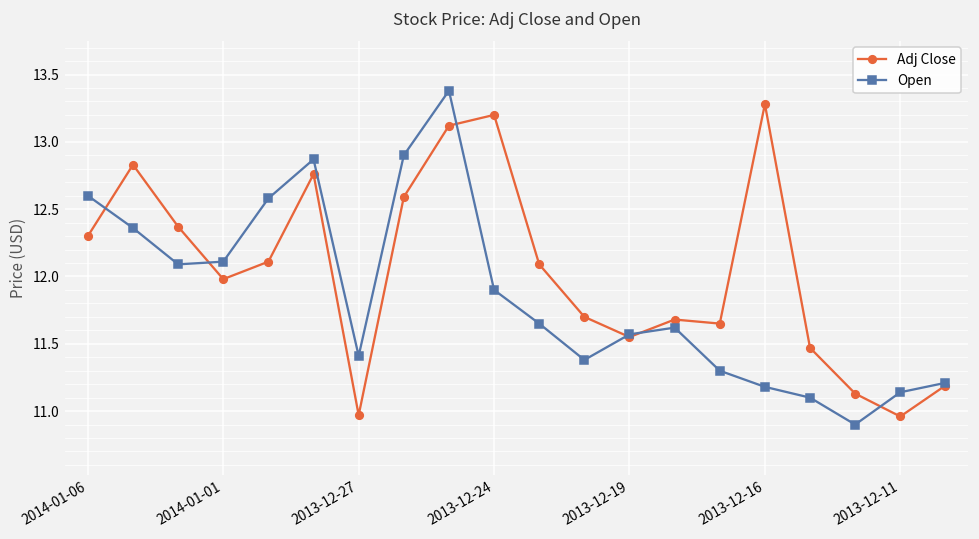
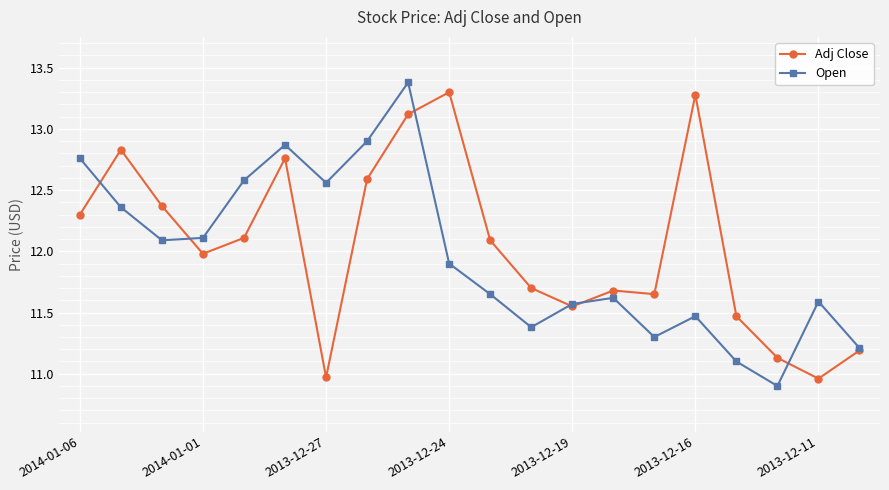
Open, 2014-01-06: 12.60 -> 12.76
Open, 2013-12-27: 11.41 -> 12.56
Adj Close, 2013-12-24: 13.2 -> 13.3
Open, 2013-12-16: 11.18 -> 11.47
Open, 2013-12-11: 11.14 -> 11.59
